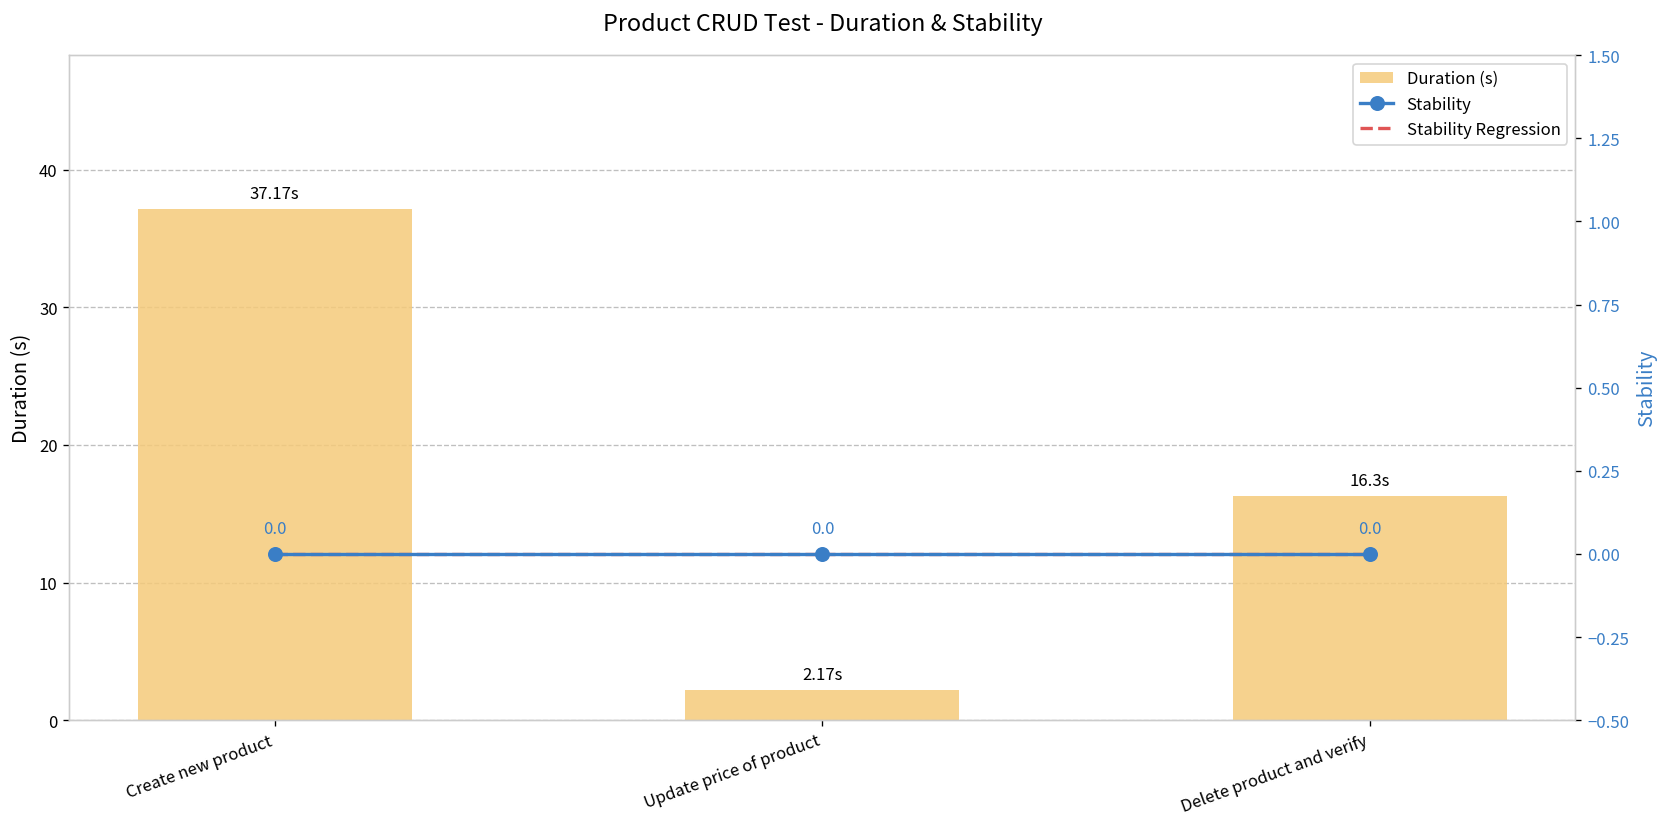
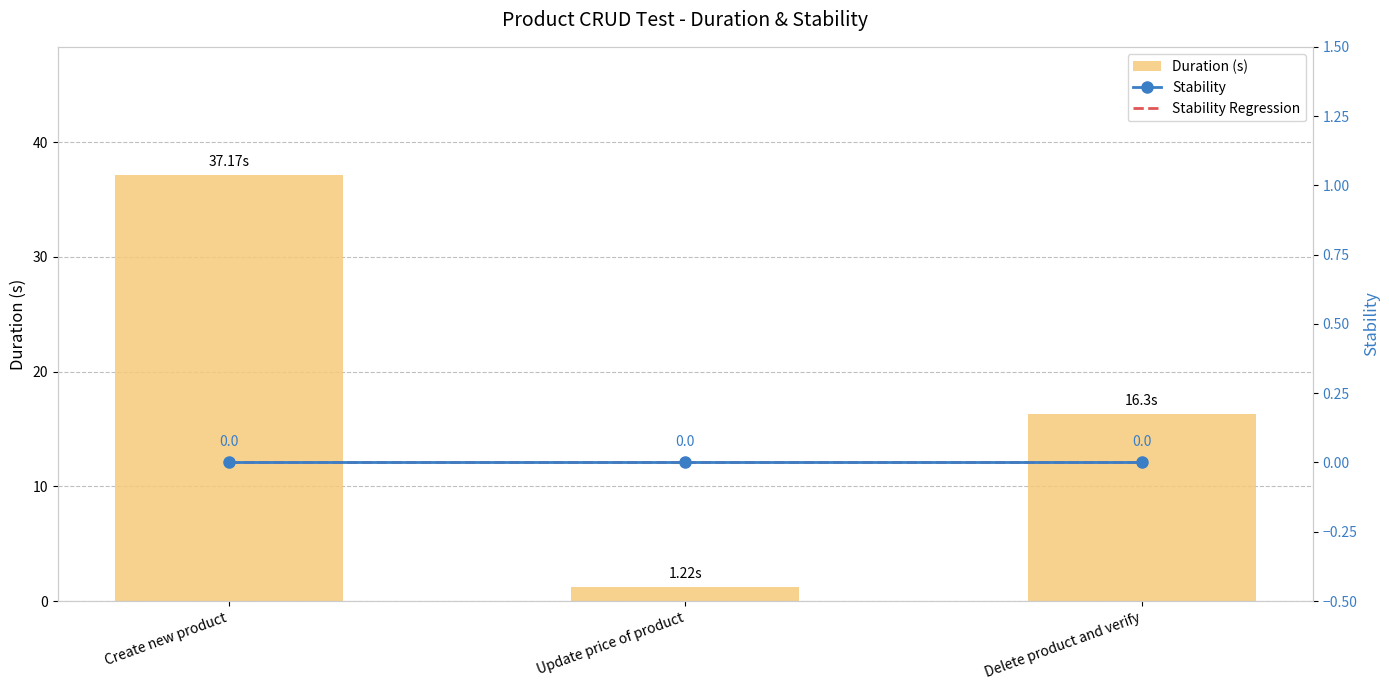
Duration (s), Update price of product: 2.17s -> 1.22s
